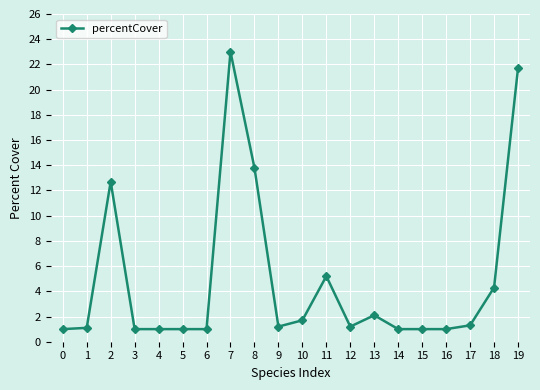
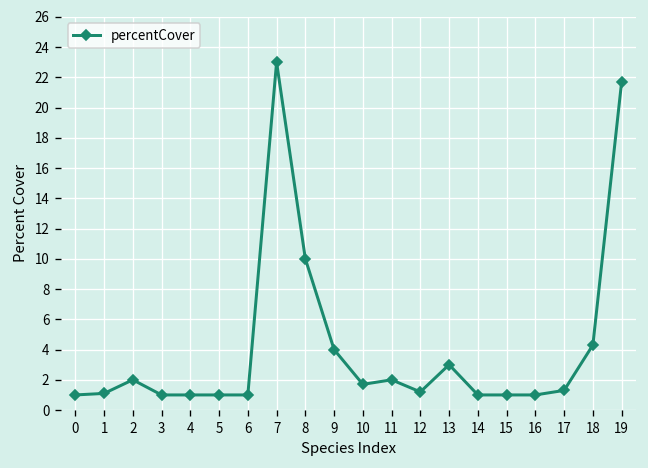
2: 12.7 -> 2.0
8: 13.8 -> 10.0
9: 1.2 -> 4.0
11: 5.2 -> 2.0
13: 2.1 -> 3.0
